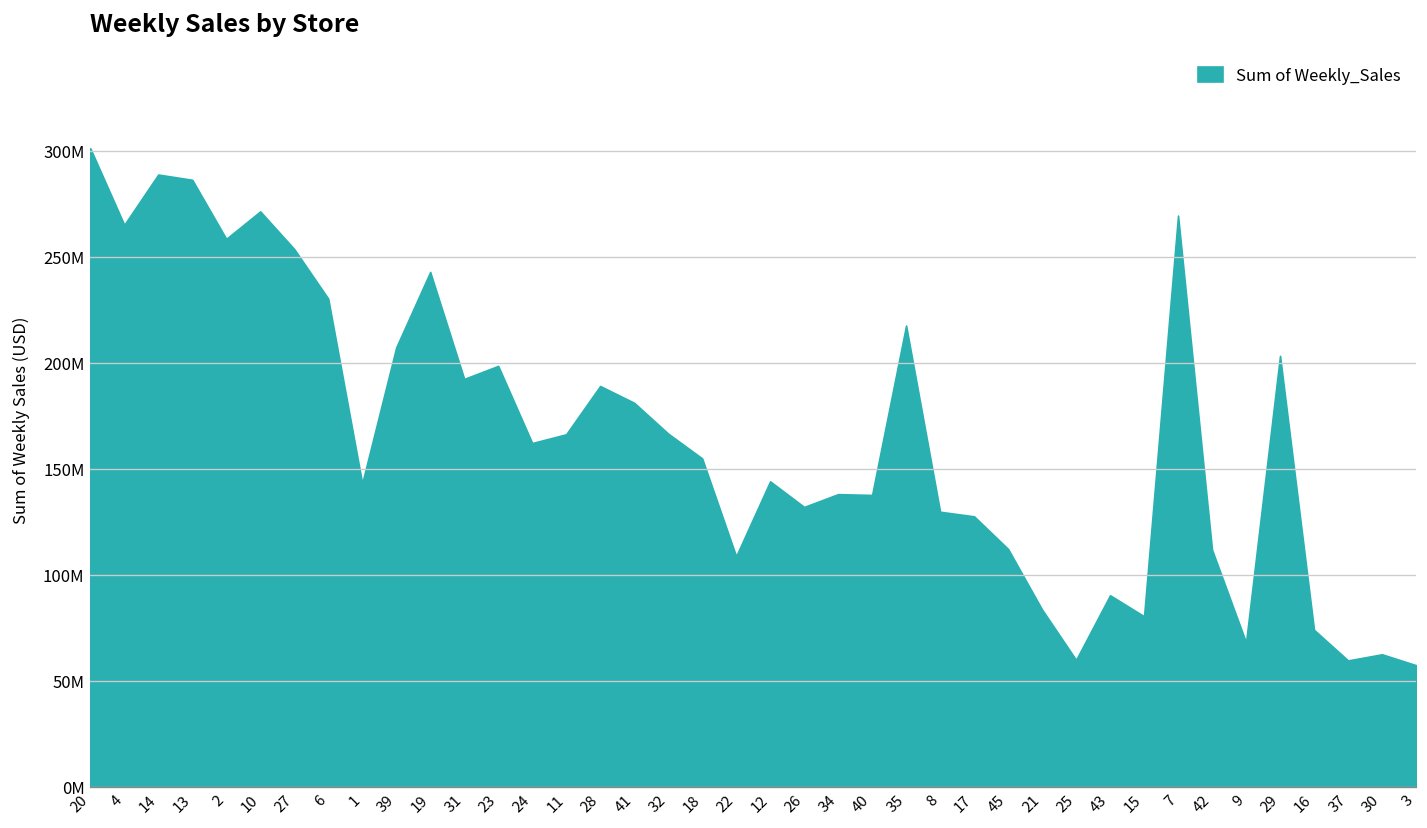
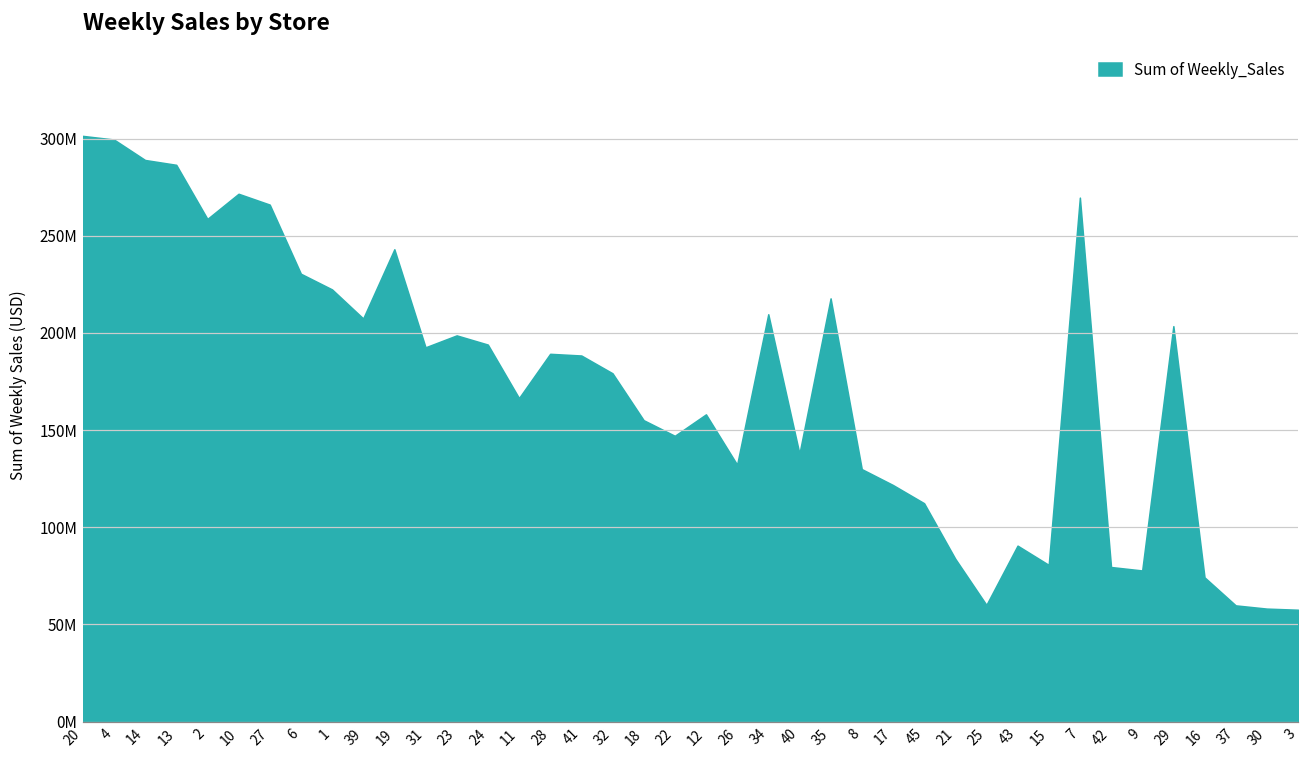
4: 265000000 -> 300000000
27: 254000000 -> 266000000
1: 143000000 -> 222000000
24: 162000000 -> 194000000
41: 181000000 -> 188000000
32: 167000000 -> 179000000
22: 109000000 -> 147000000
12: 144000000 -> 158000000
34: 138000000 -> 210000000
17: 128000000 -> 122000000
42: 112000000 -> 80000000
9: 68000000 -> 78000000
30: 63000000 -> 58000000
